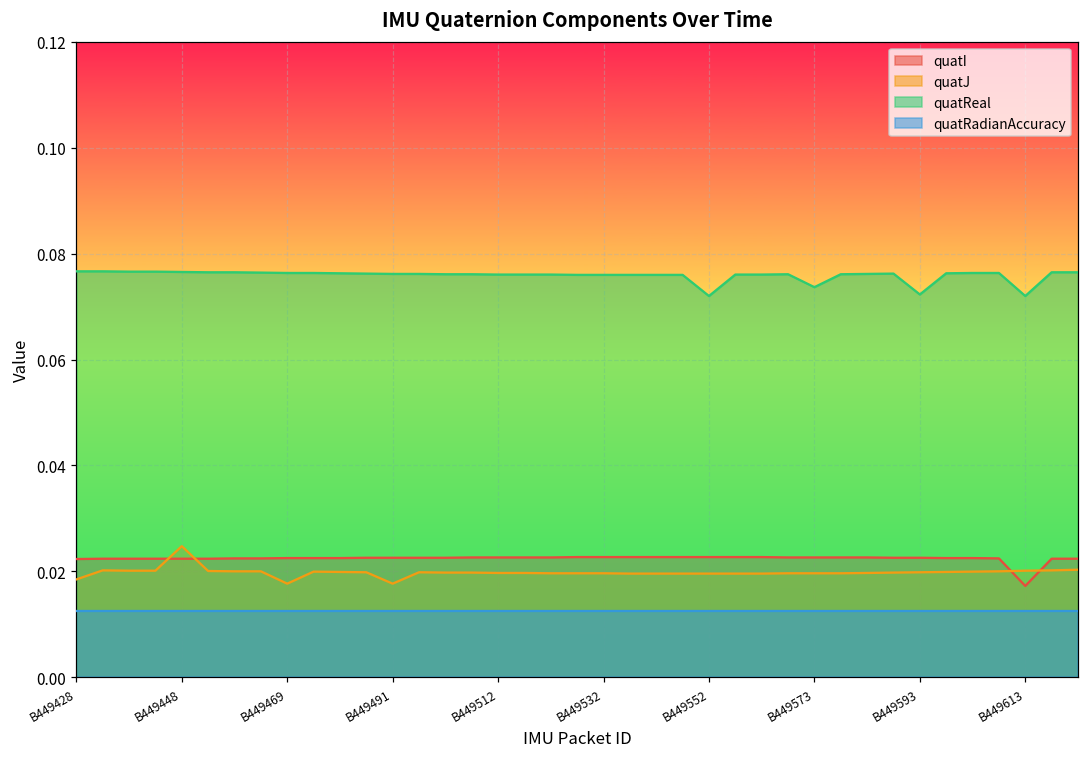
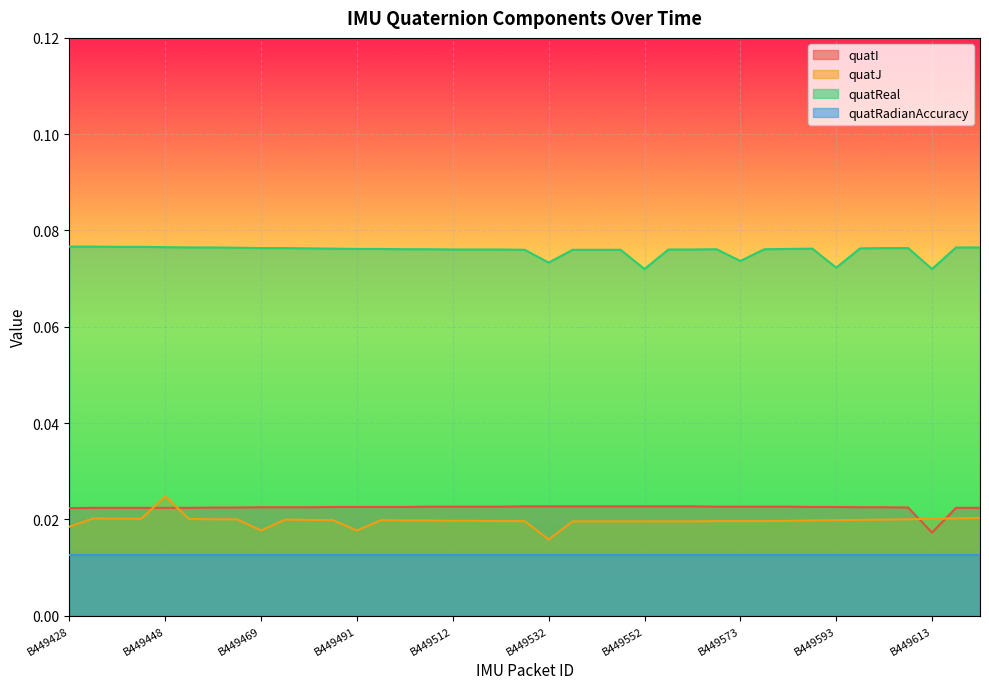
quatJ, B449532: 0.020 -> 0.016
quatReal, B449532: 0.076 -> 0.073
